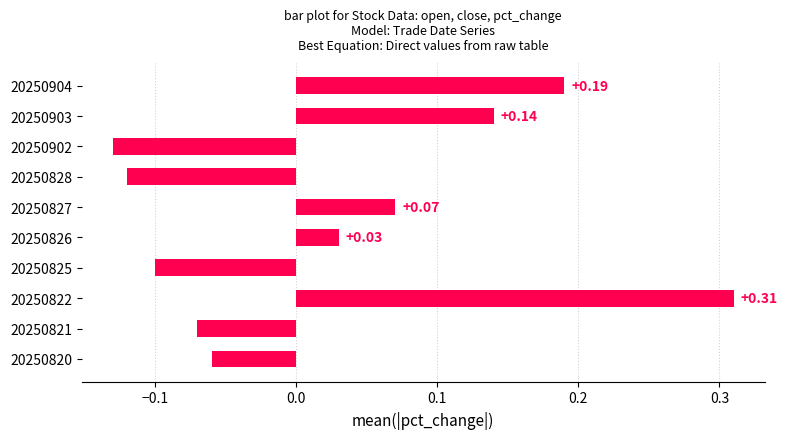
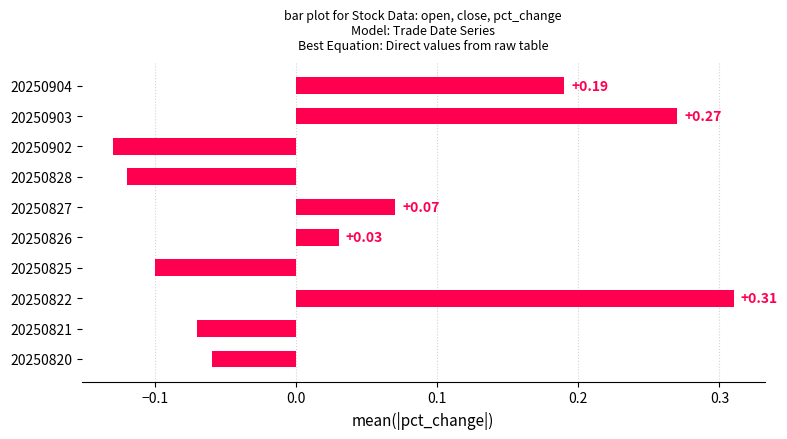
20250903: +0.14 -> +0.27
